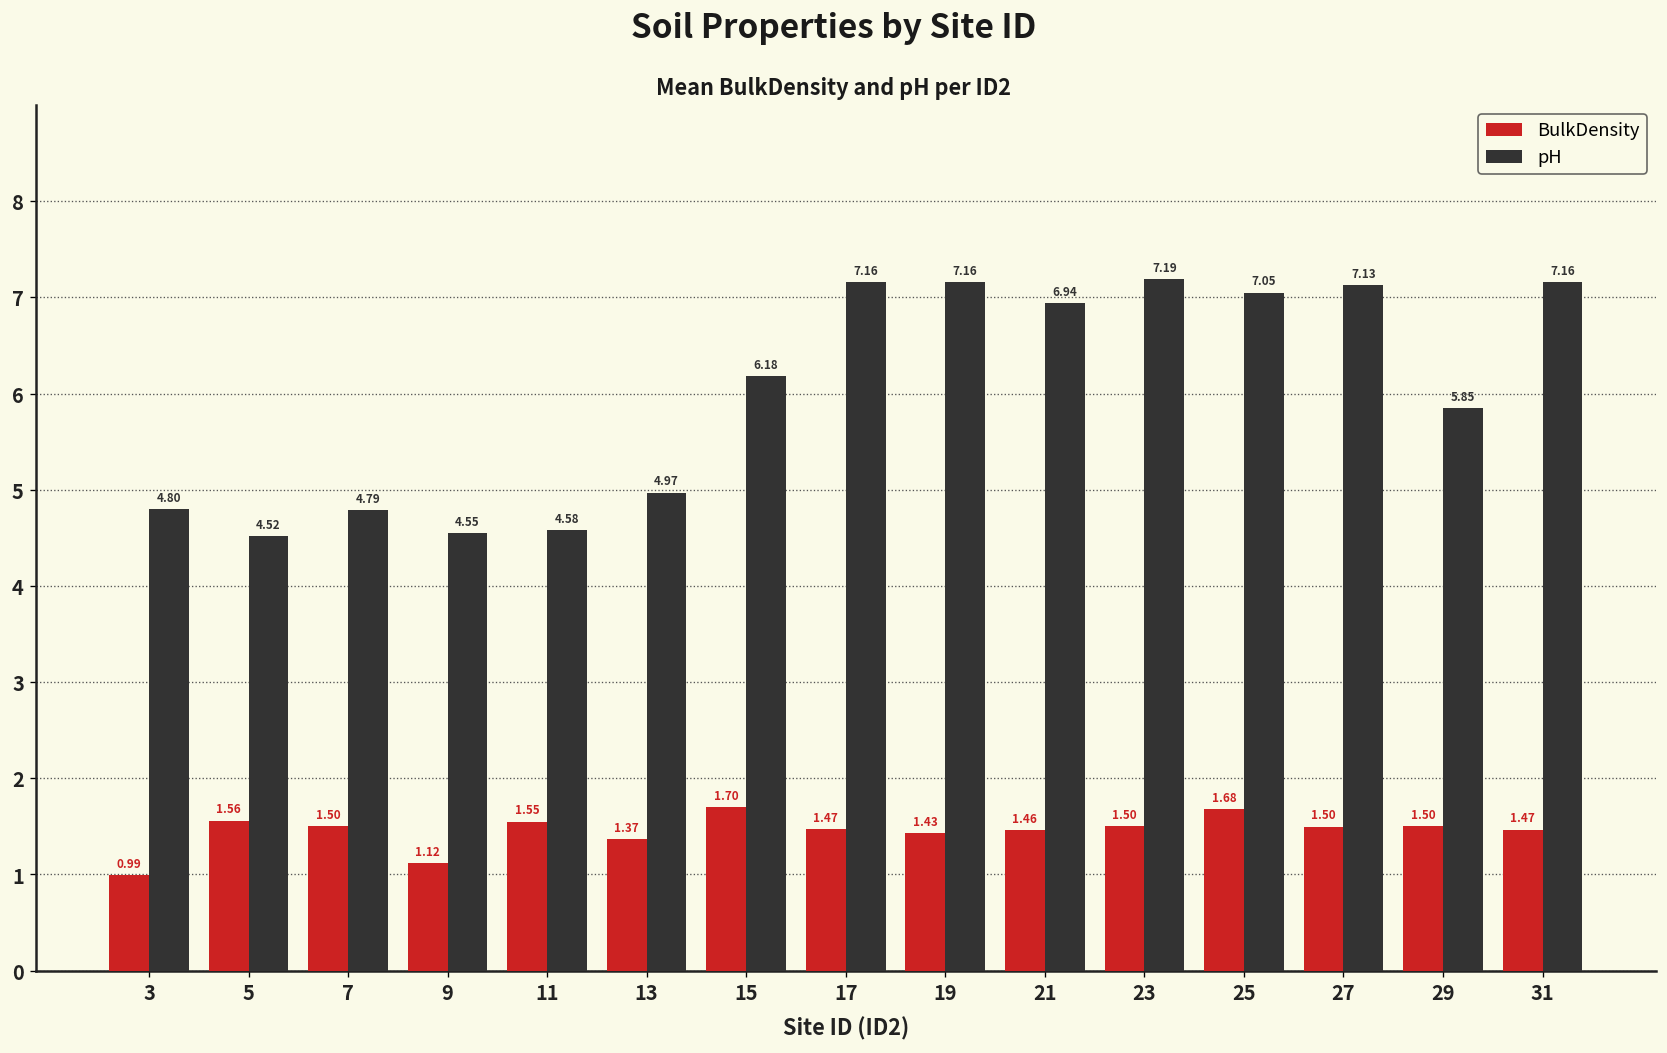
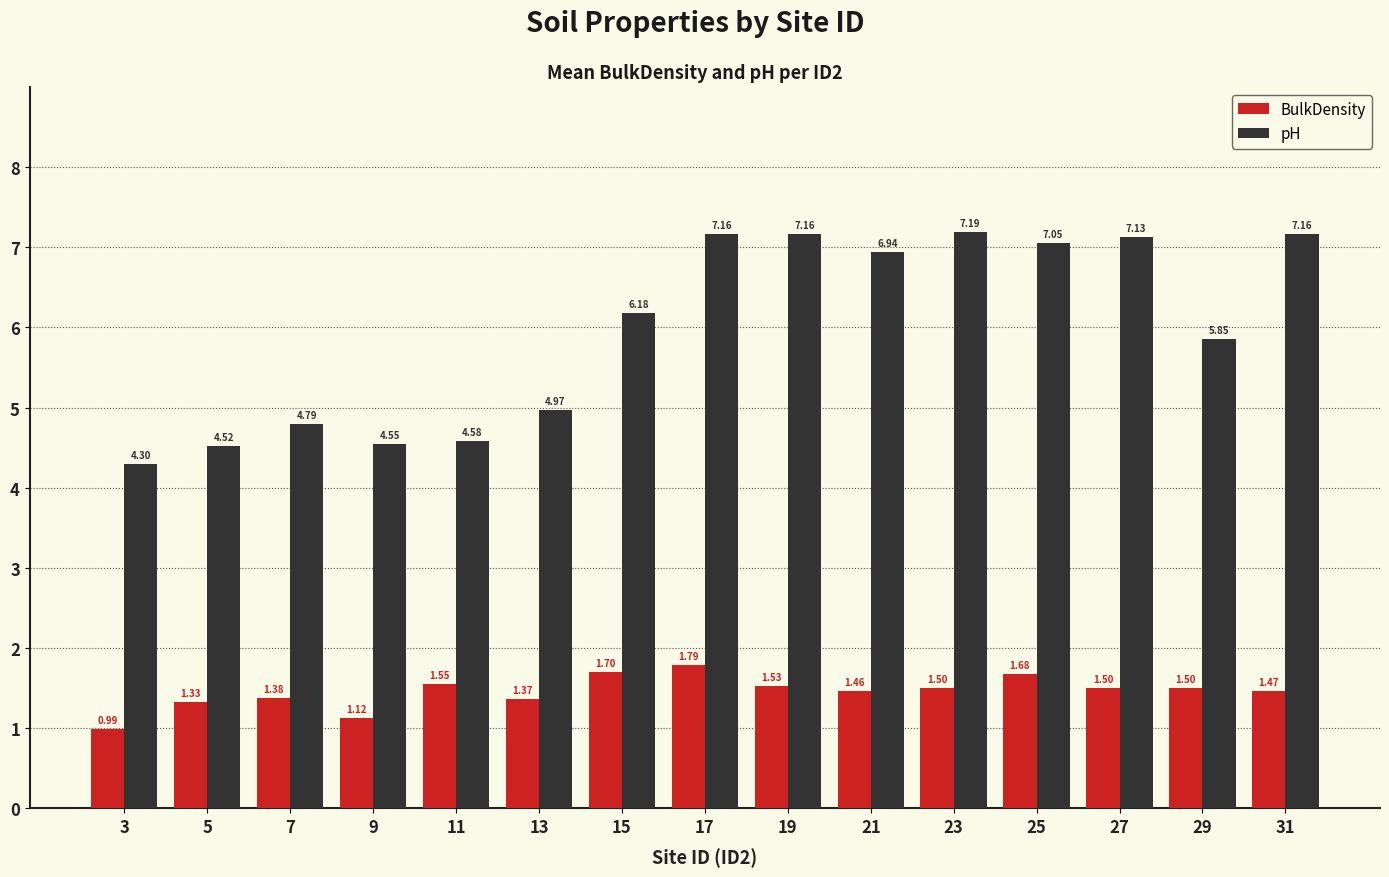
pH, 3: 4.80 -> 4.30
BulkDensity, 5: 1.56 -> 1.33
BulkDensity, 7: 1.50 -> 1.38
BulkDensity, 17: 1.47 -> 1.79
BulkDensity, 19: 1.43 -> 1.53
